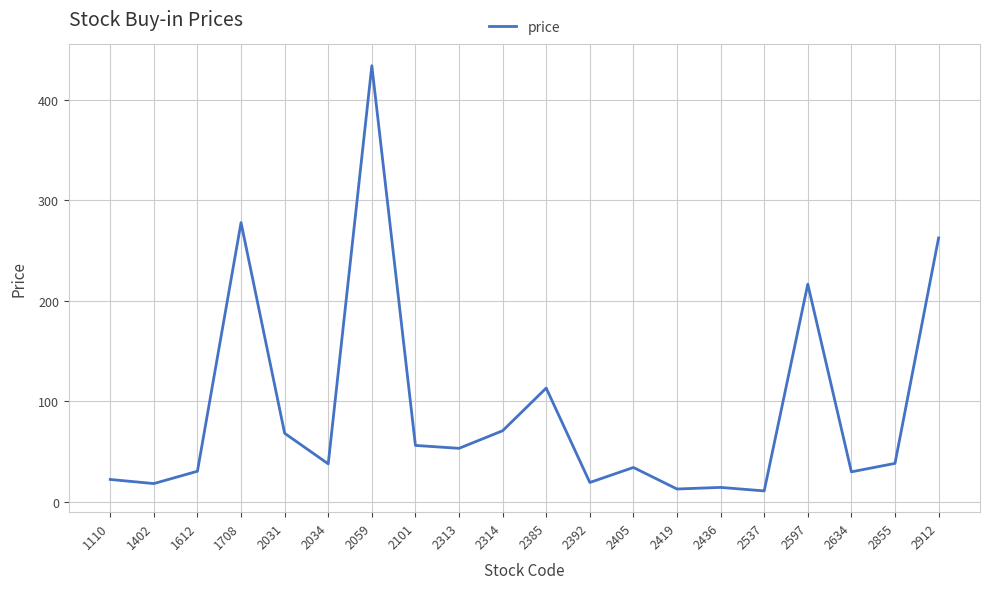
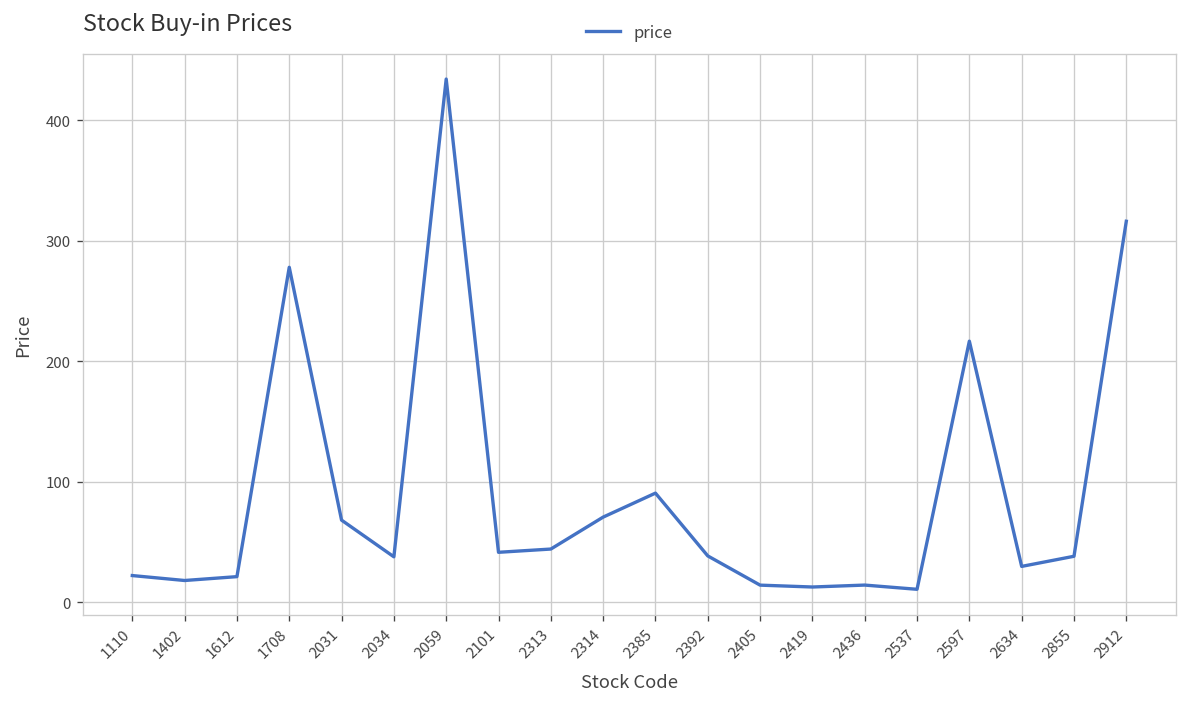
1612: 30 -> 21
2101: 56 -> 41
2313: 53 -> 44
2385: 113 -> 90
2392: 19 -> 38
2405: 34 -> 14
2912: 263 -> 316
